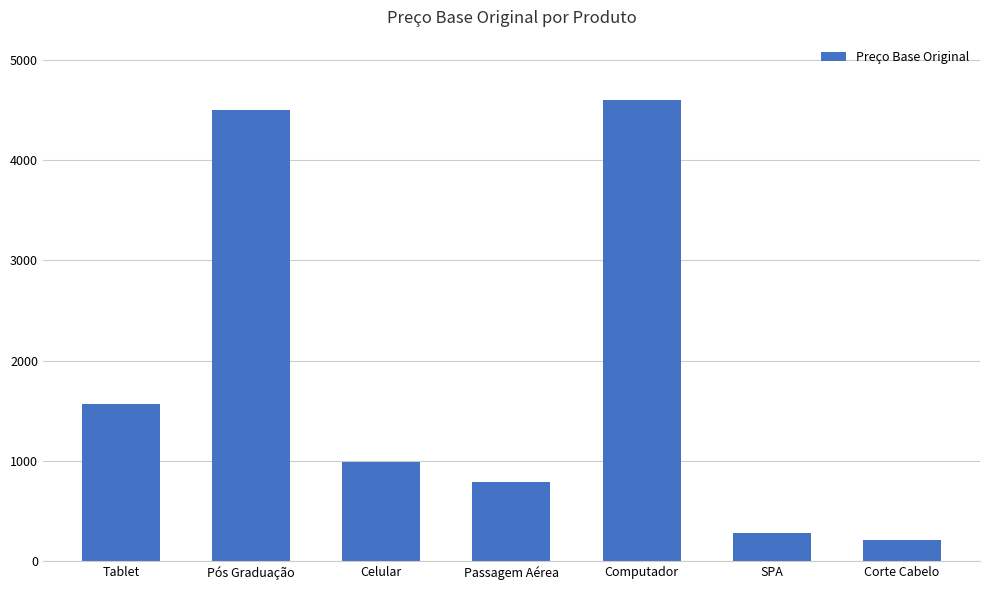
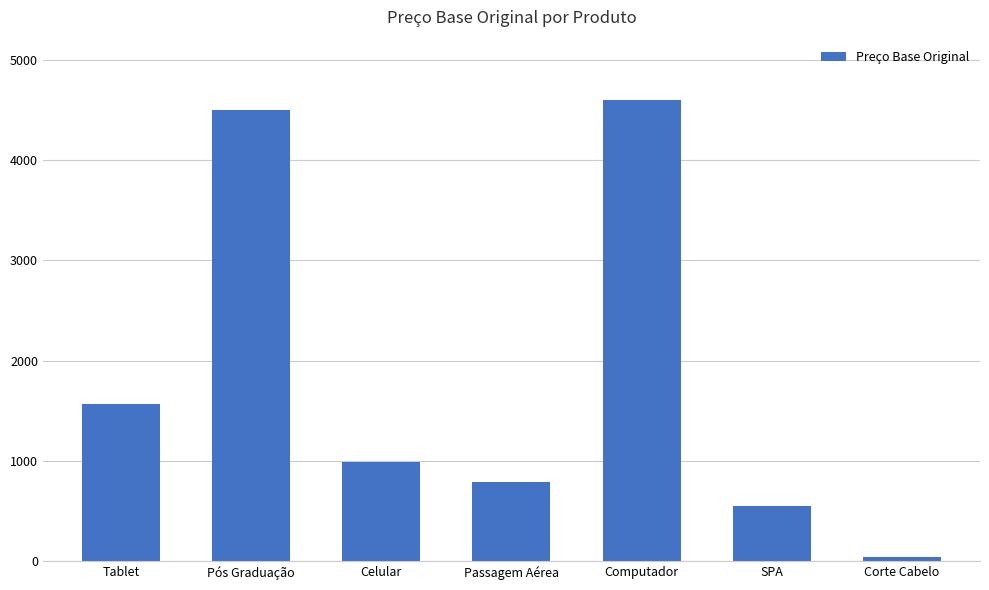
SPA: 280 -> 550
Corte Cabelo: 220 -> 50
